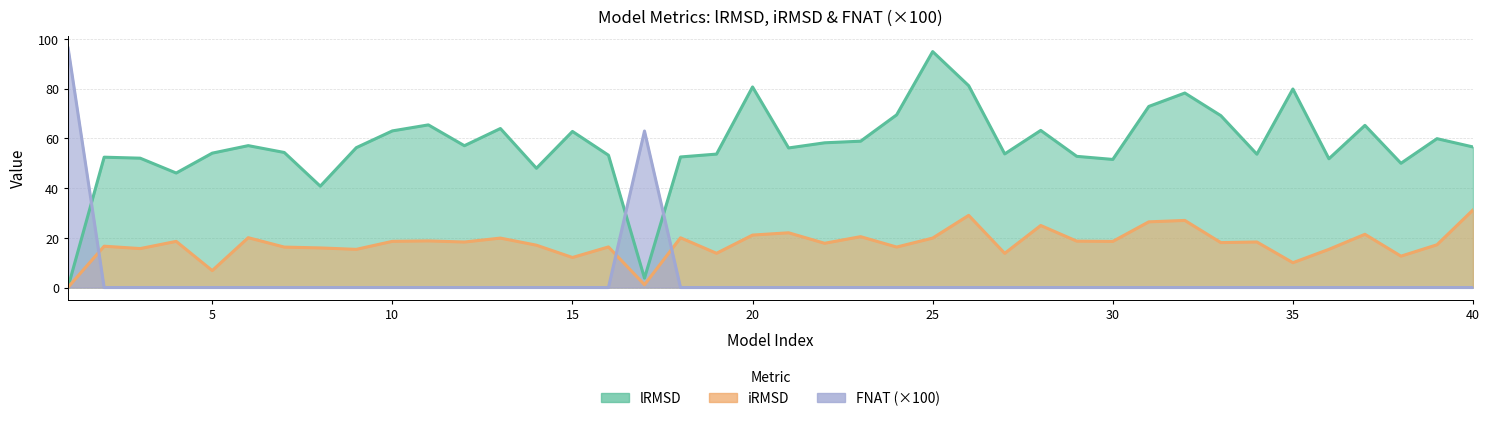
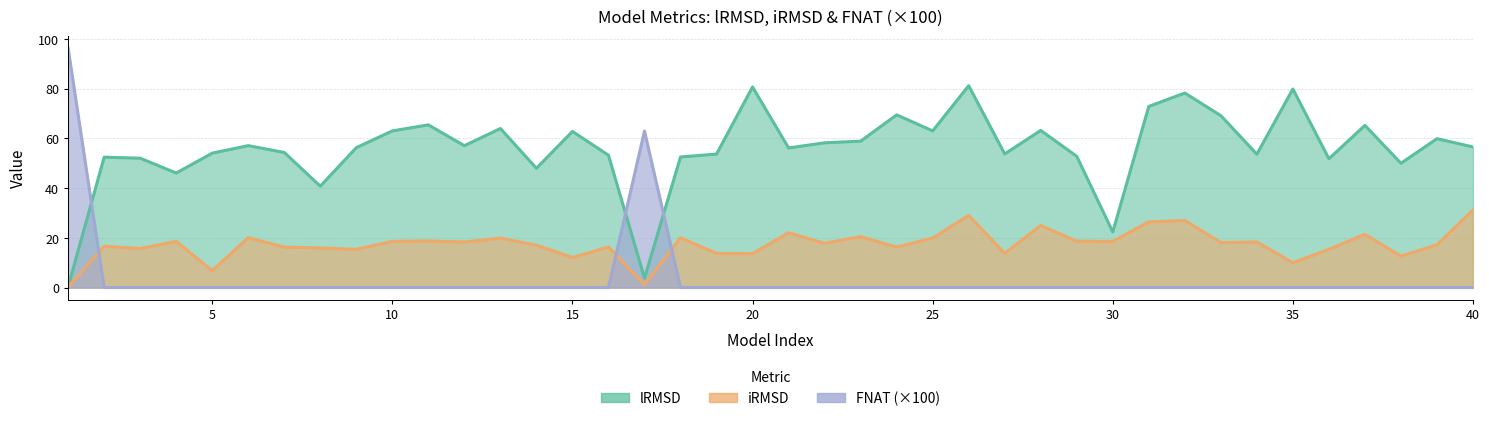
iRMSD, 20: 21 -> 14
lRMSD, 25: 95 -> 63
lRMSD, 30: 52 -> 22
